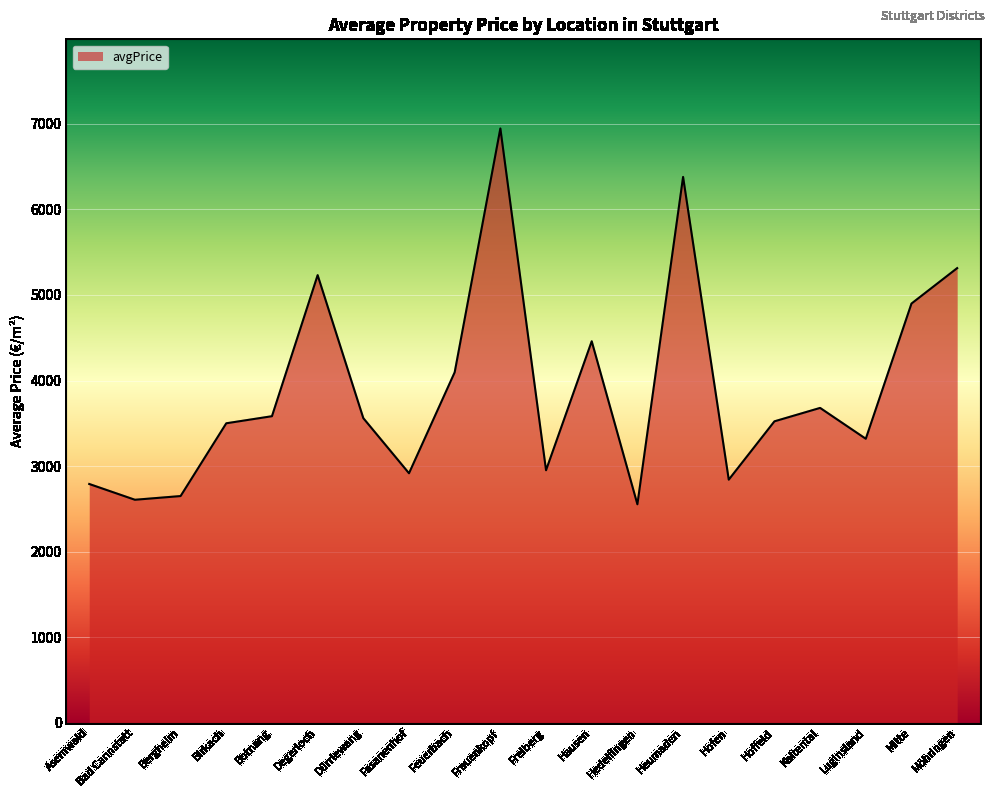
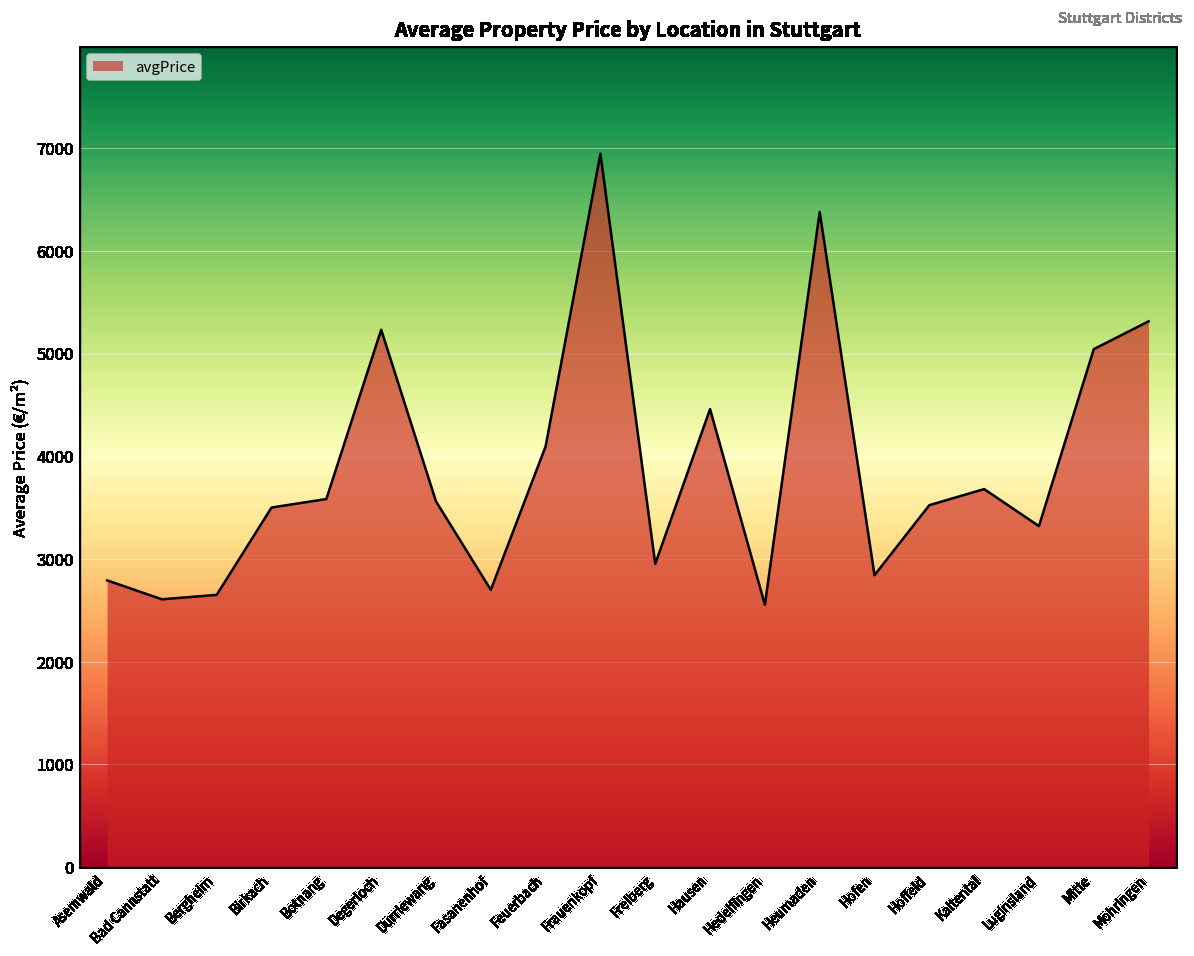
Fasanenhof: 2900 -> 2700
Mitte: 4900 -> 5000
